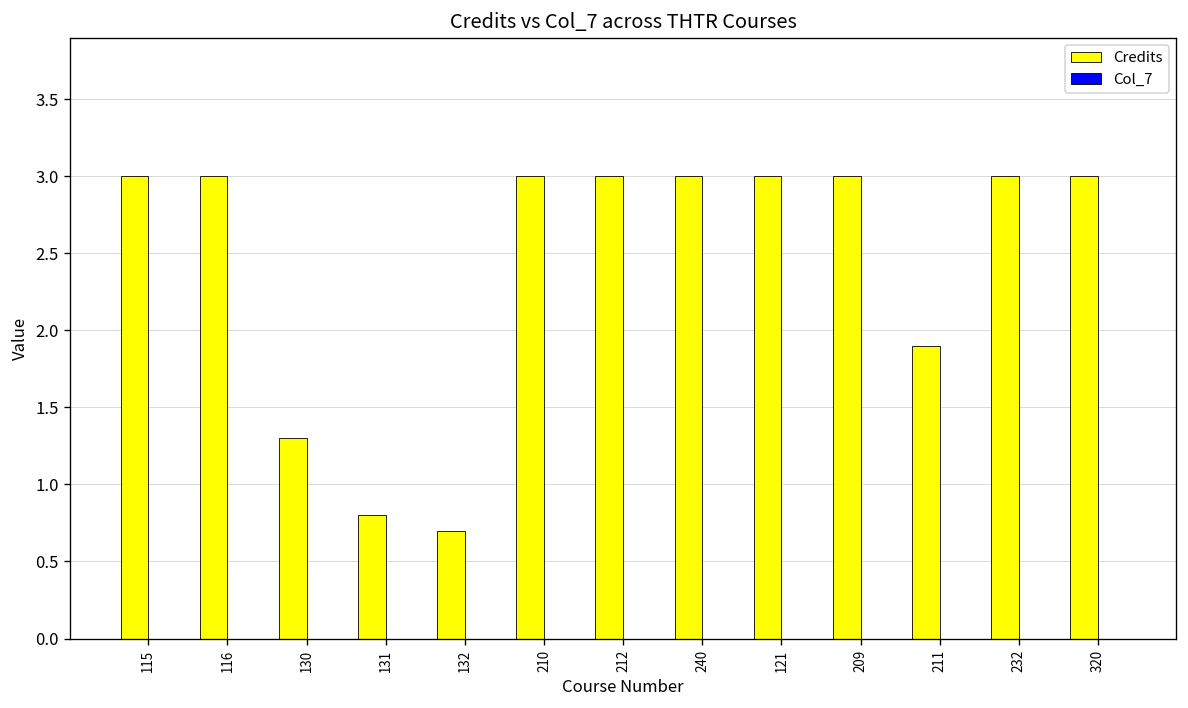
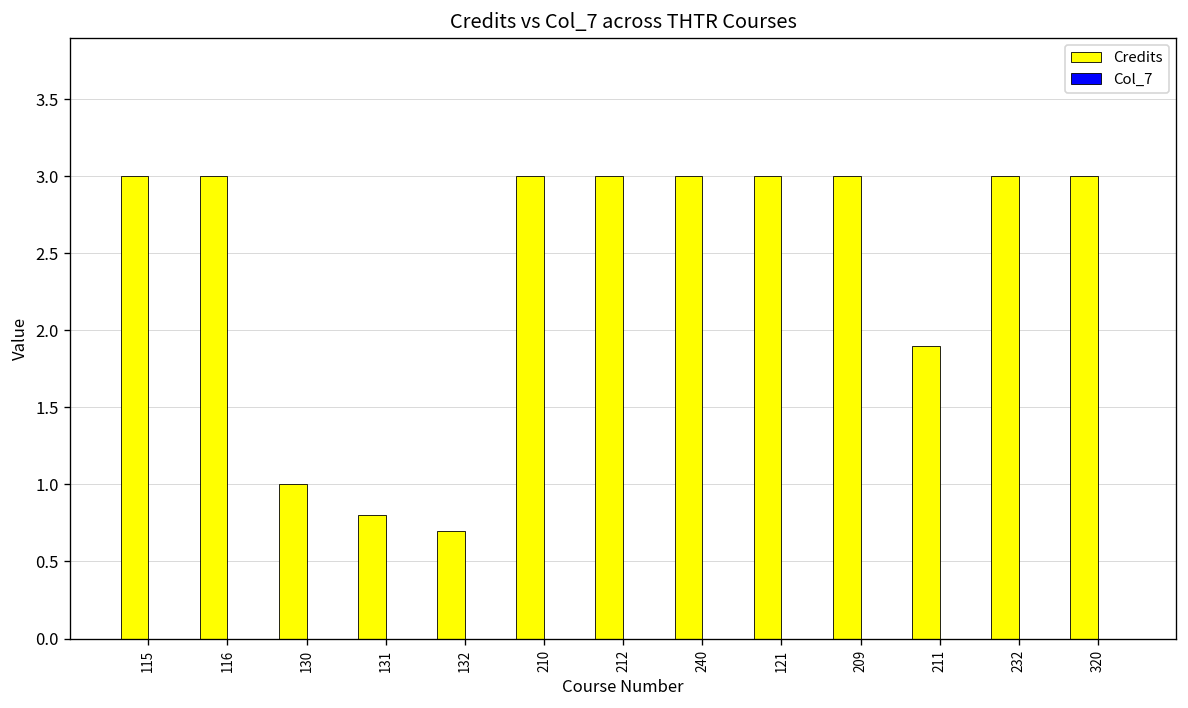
Credits, 130: 1.3 -> 1.0
